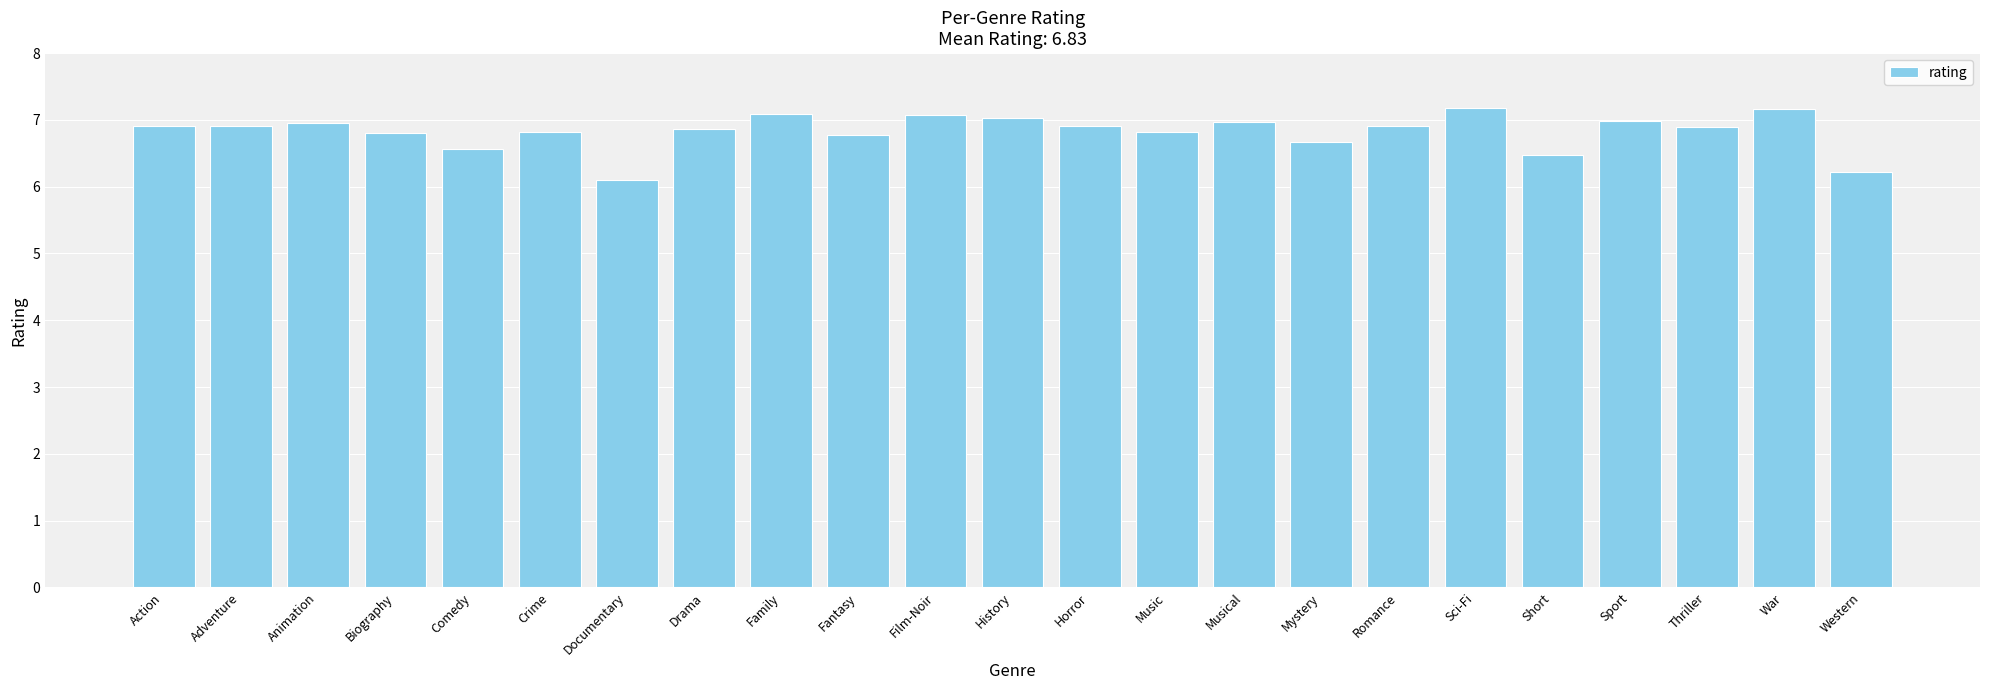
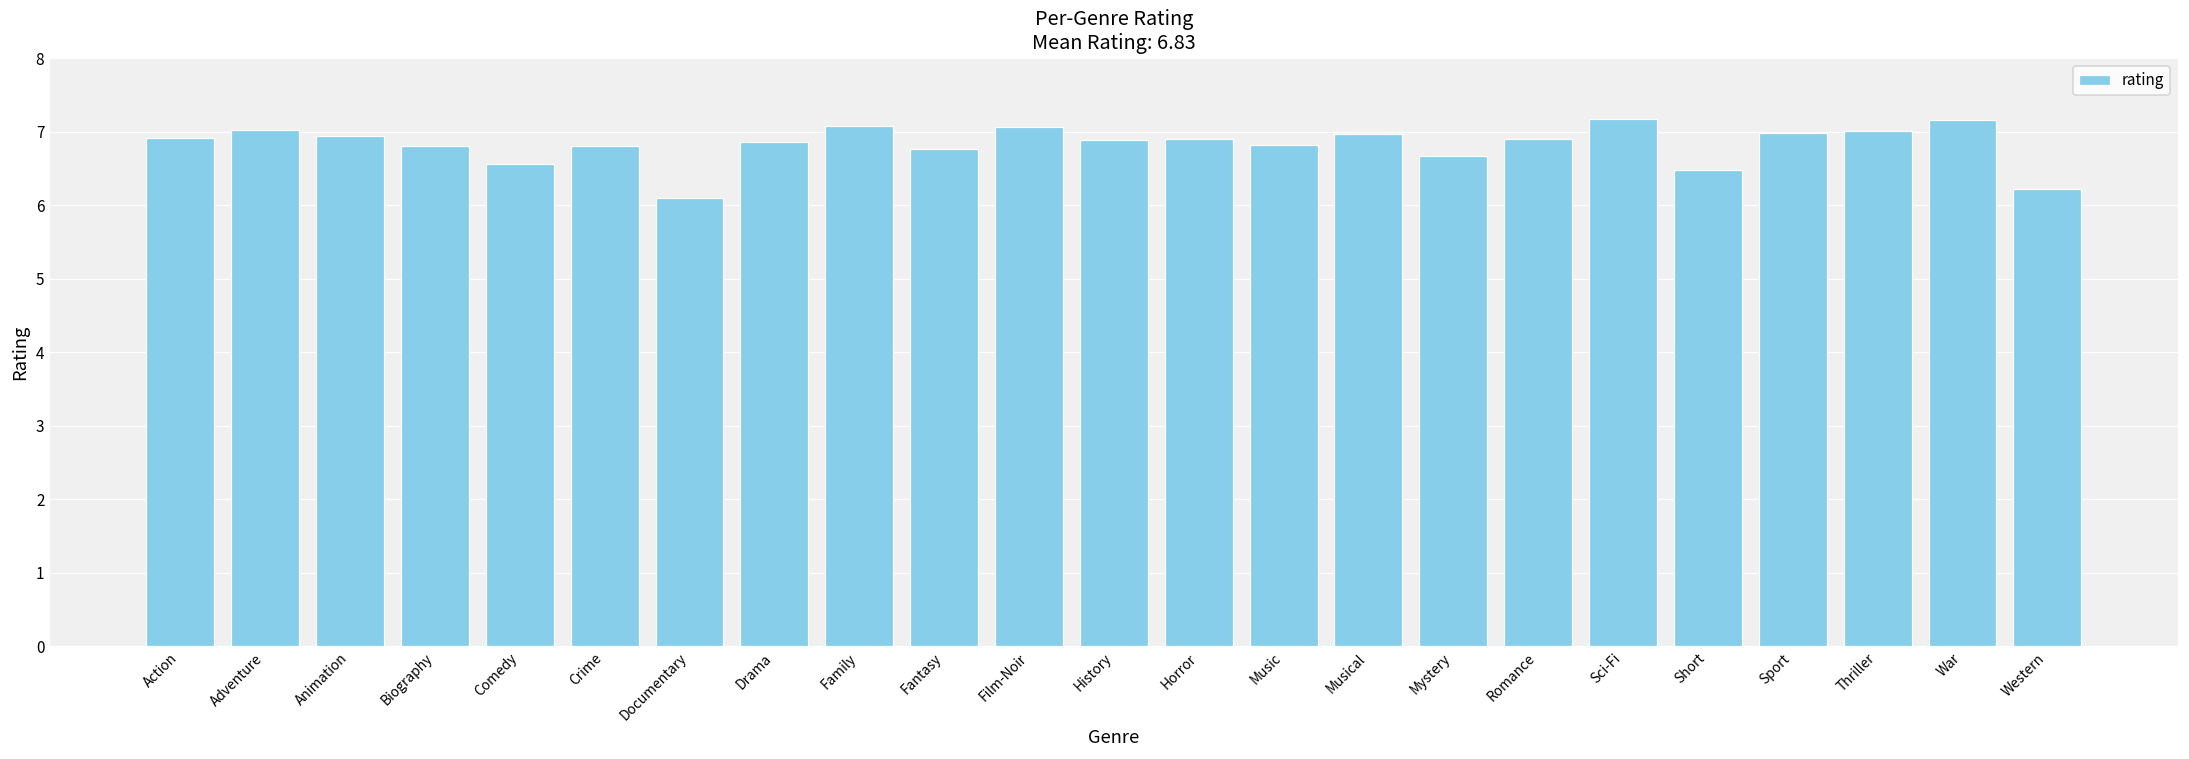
Adventure: 6.9 -> 7.0
History: 7.0 -> 6.9
Thriller: 6.9 -> 7.0
